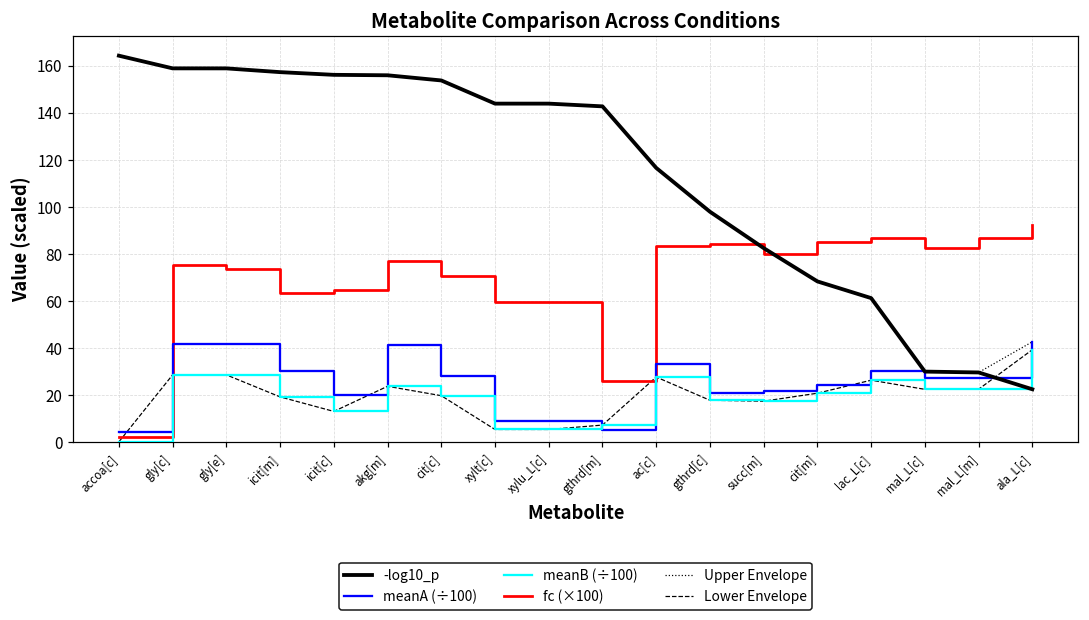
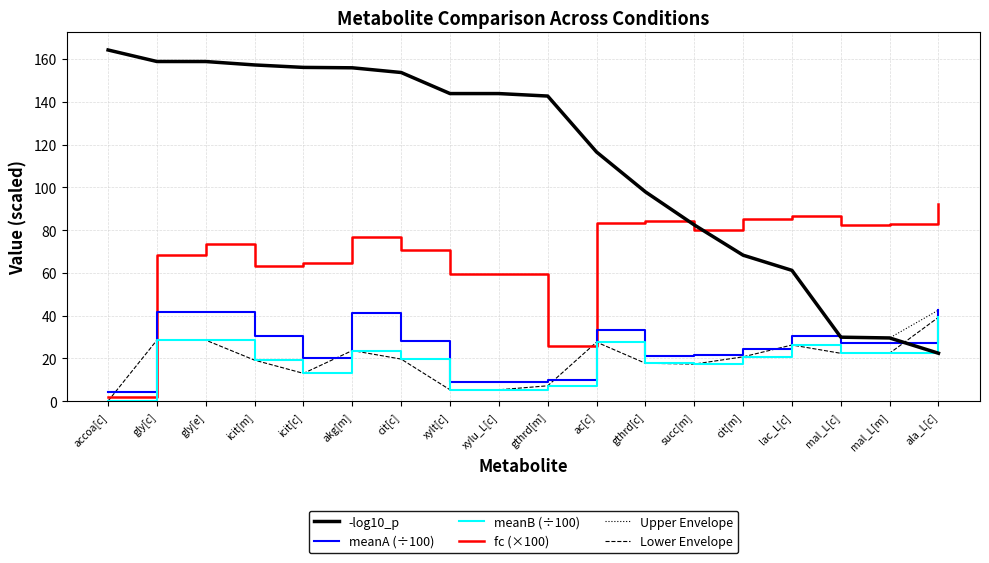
fc (×100), gly[c]: 75 -> 68
meanA (÷100), gthrd[m]: 5 -> 10
fc (×100), mal_L[m]: 87 -> 83
